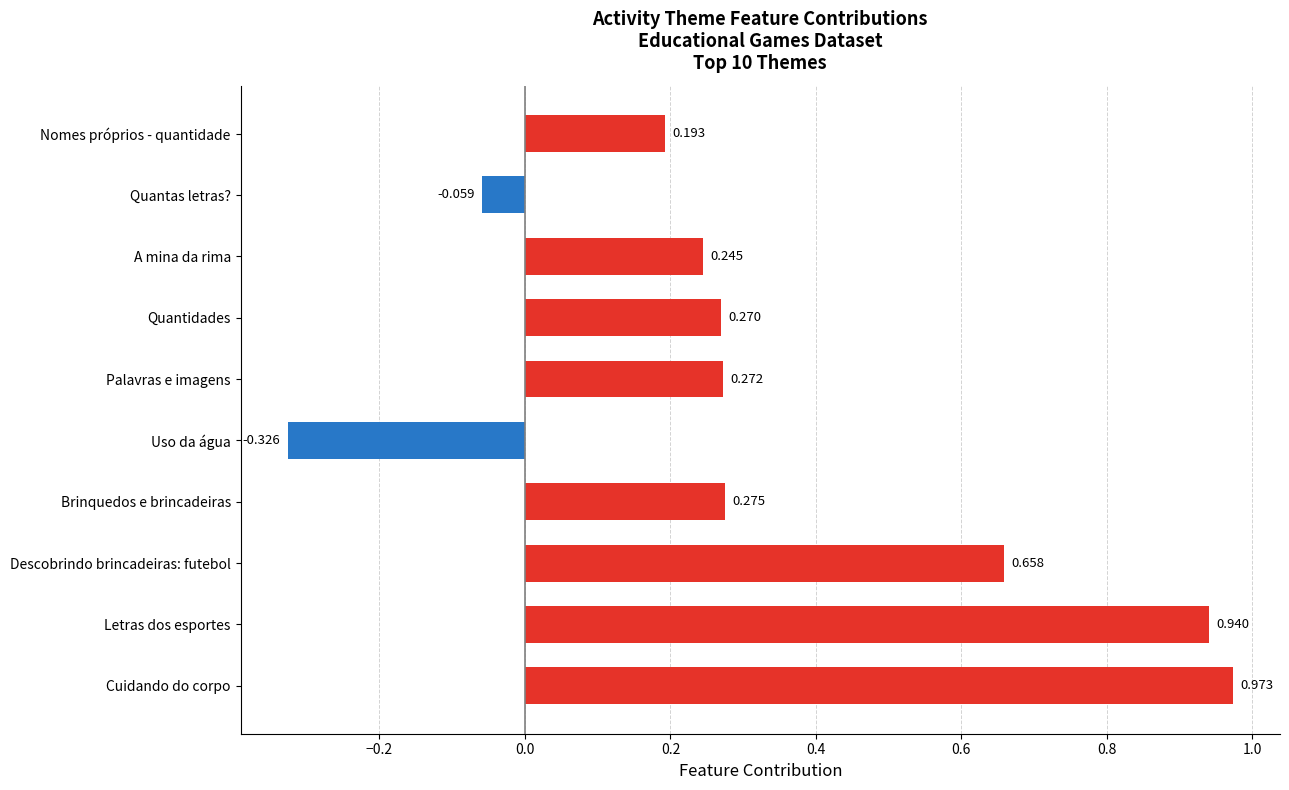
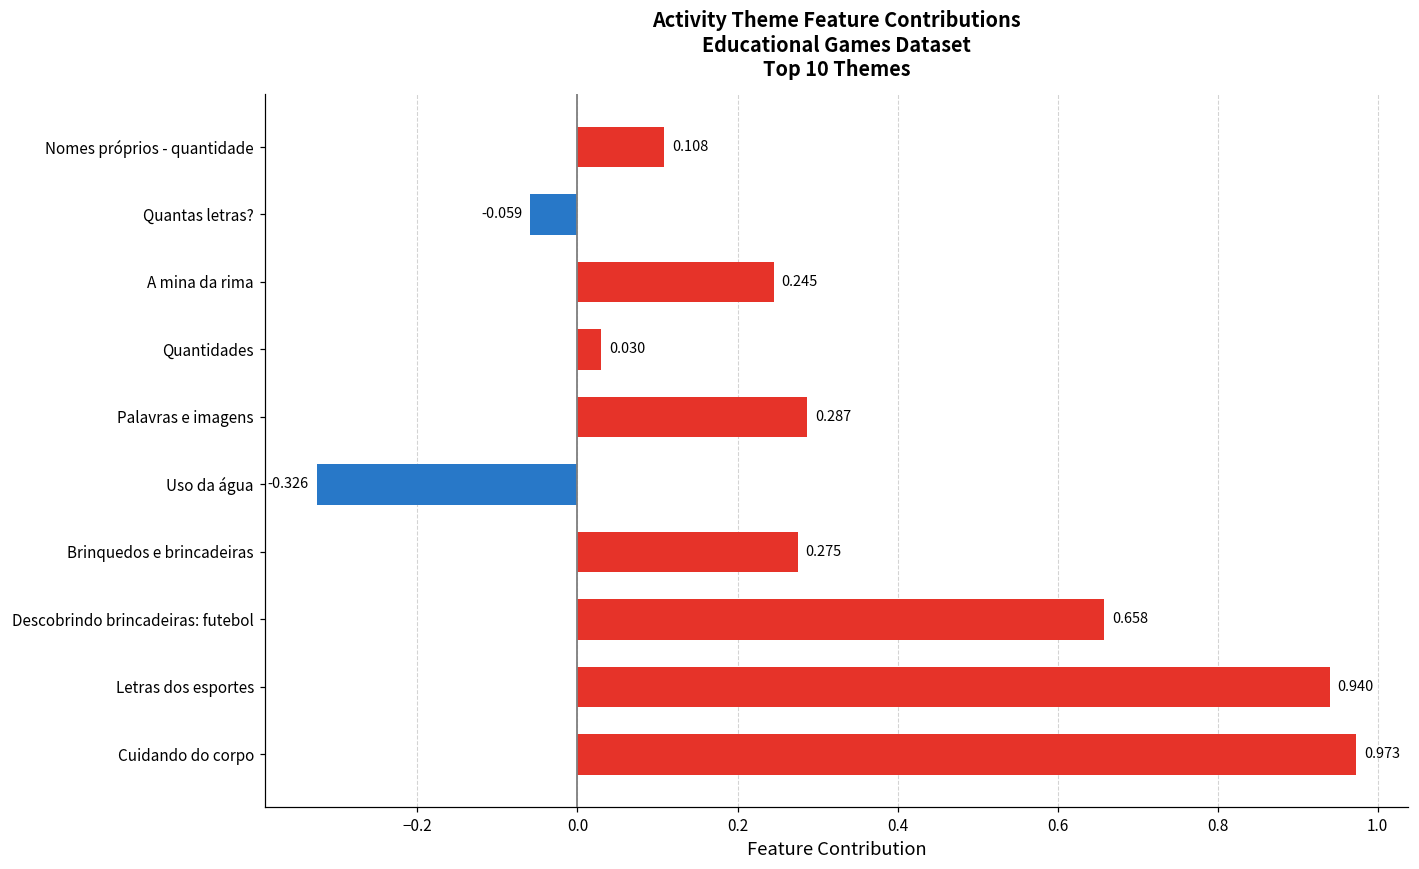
Nomes próprios - quantidade: 0.193 -> 0.108
Quantidades: 0.270 -> 0.030
Palavras e imagens: 0.272 -> 0.287
